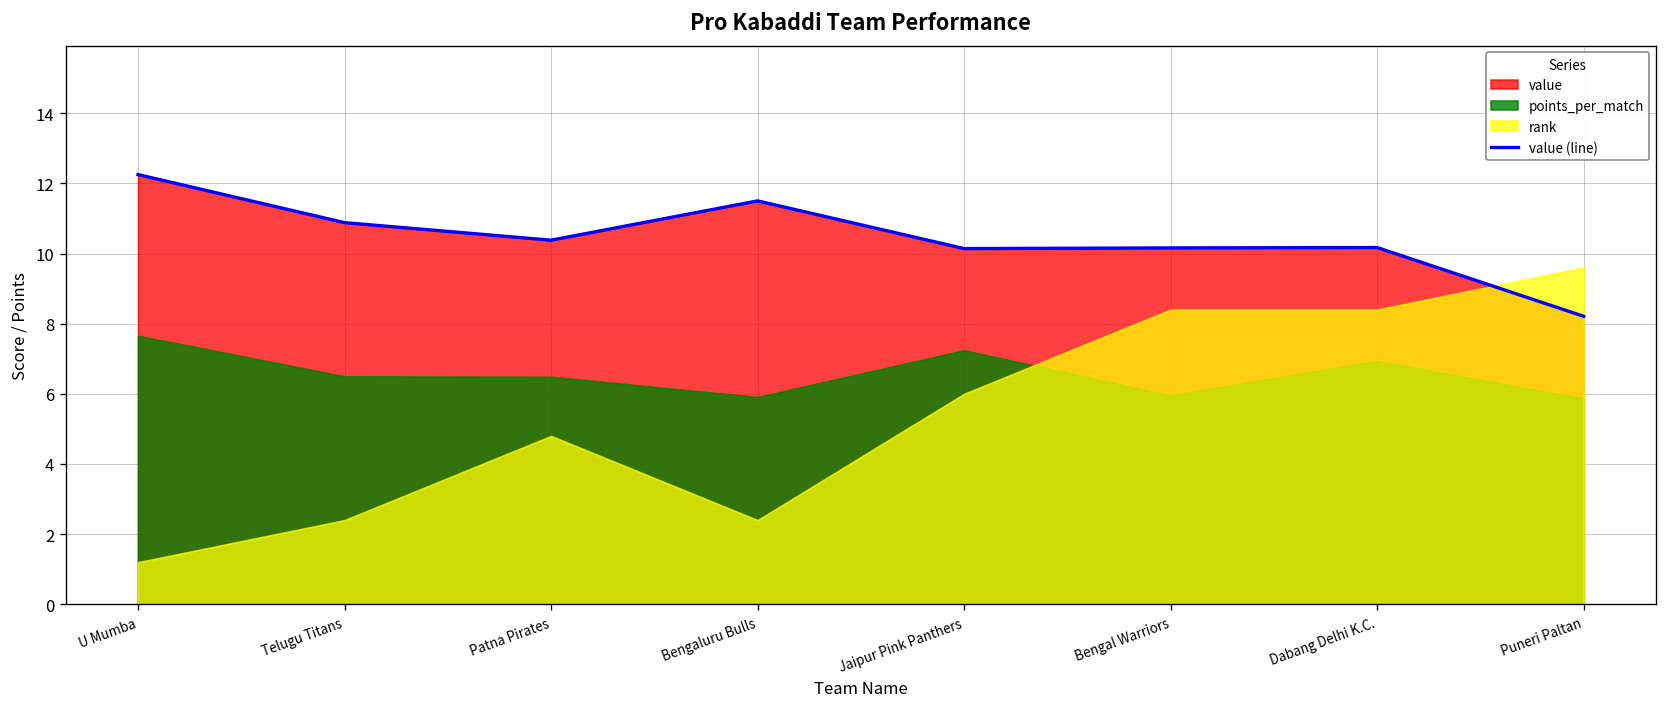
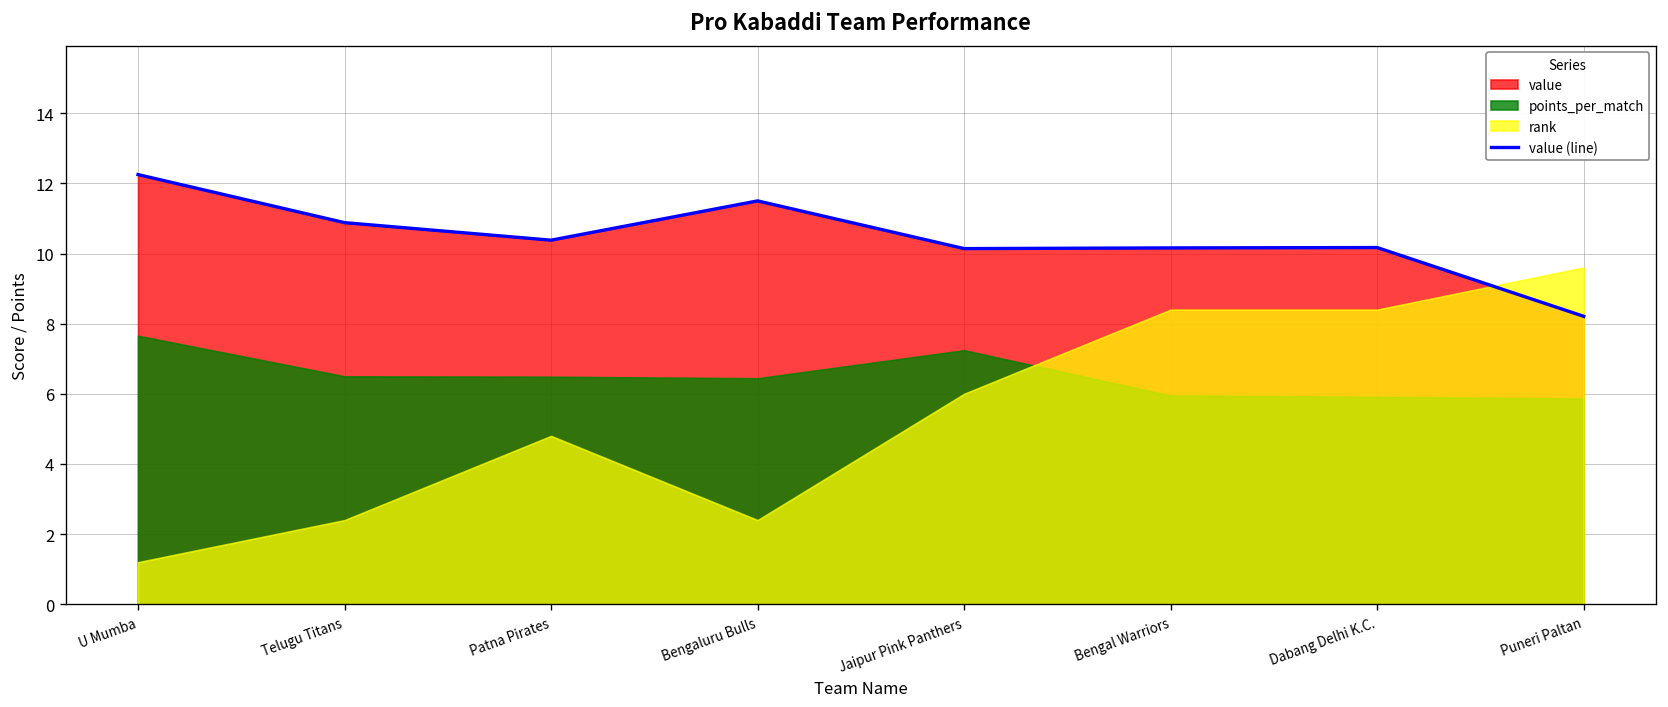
points_per_match, Bengaluru Bulls: 5.9 -> 6.4
points_per_match, Dabang Delhi K.C.: 6.9 -> 5.9
